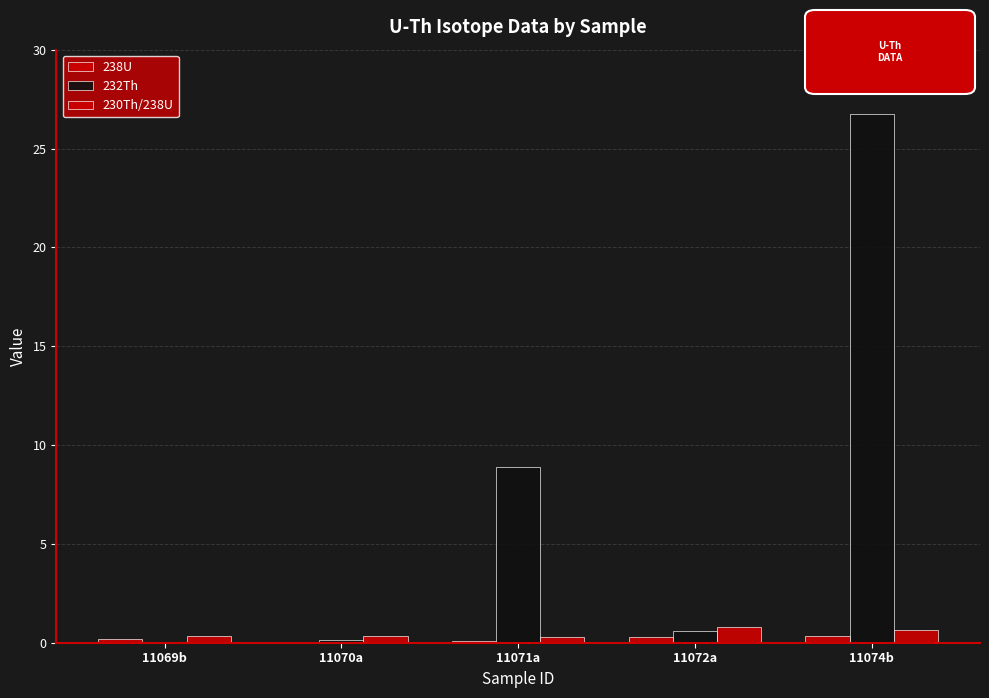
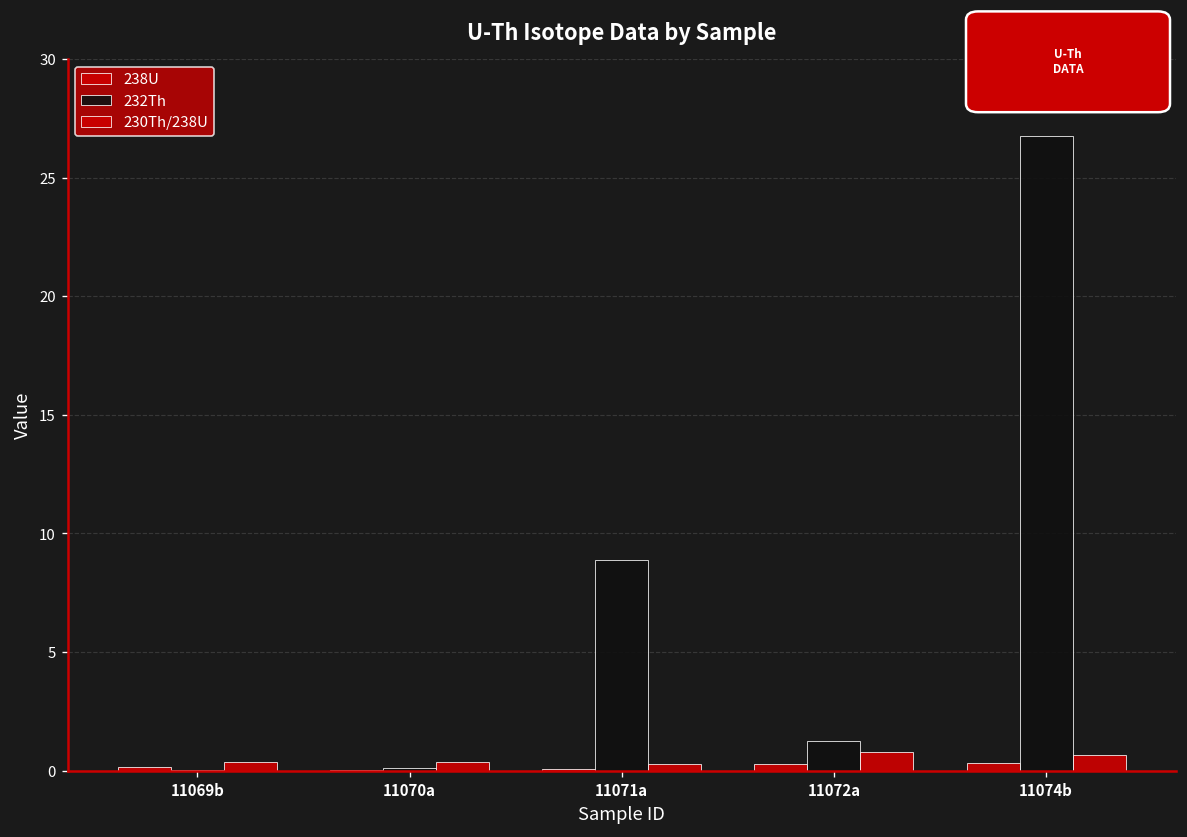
232Th, 11072a: 0.6 -> 1.2
